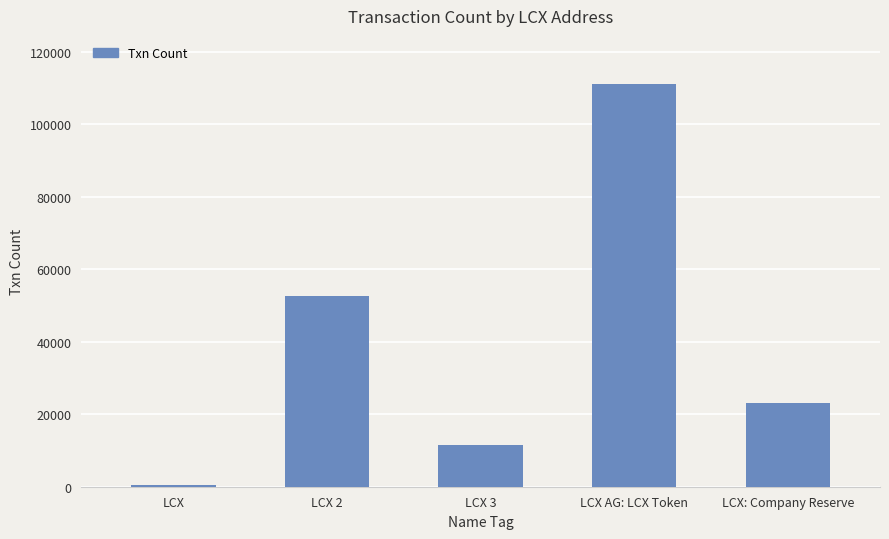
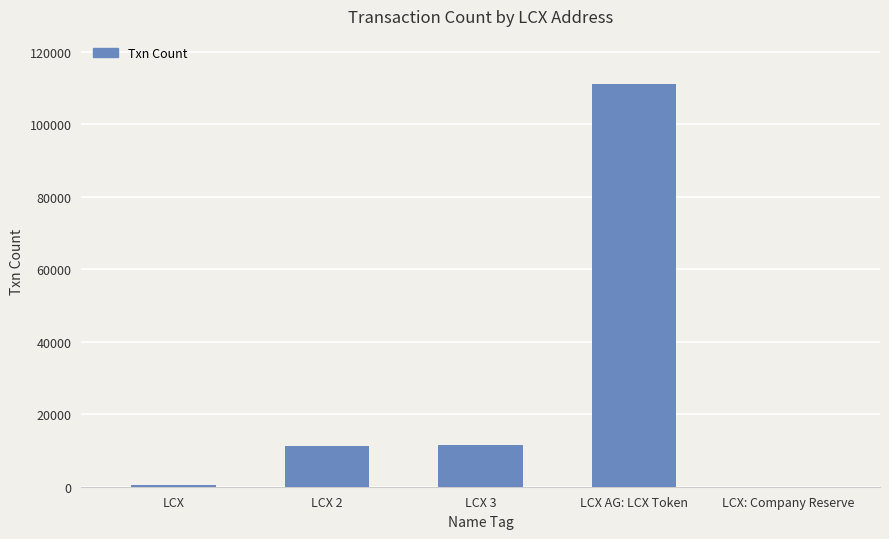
LCX 2: 53000 -> 11000
LCX: Company Reserve: 23000 -> 0
